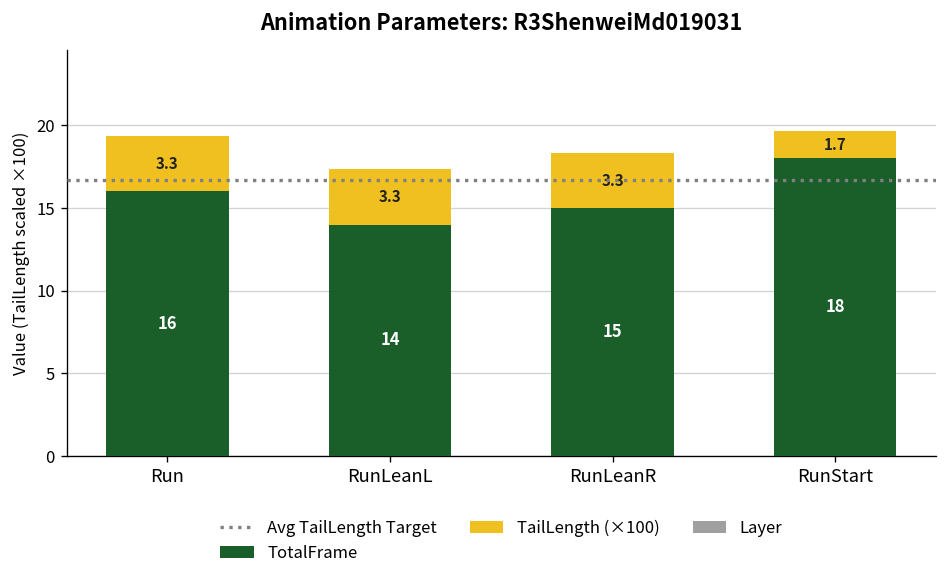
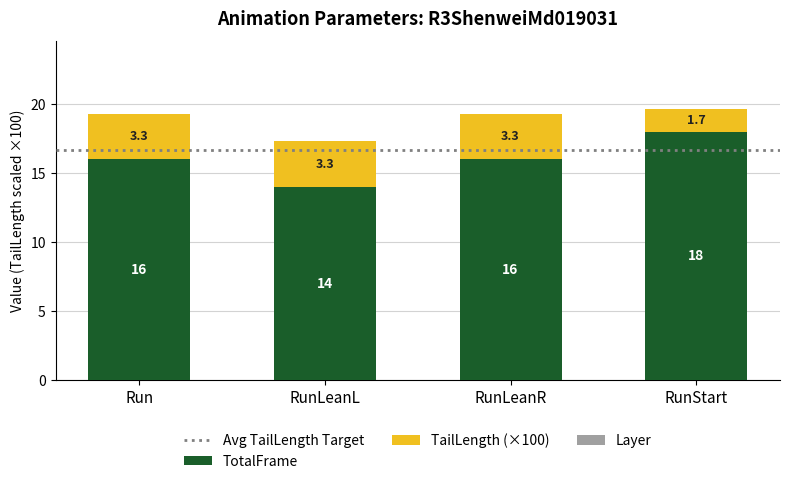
TotalFrame, RunLeanR: 15 -> 16
